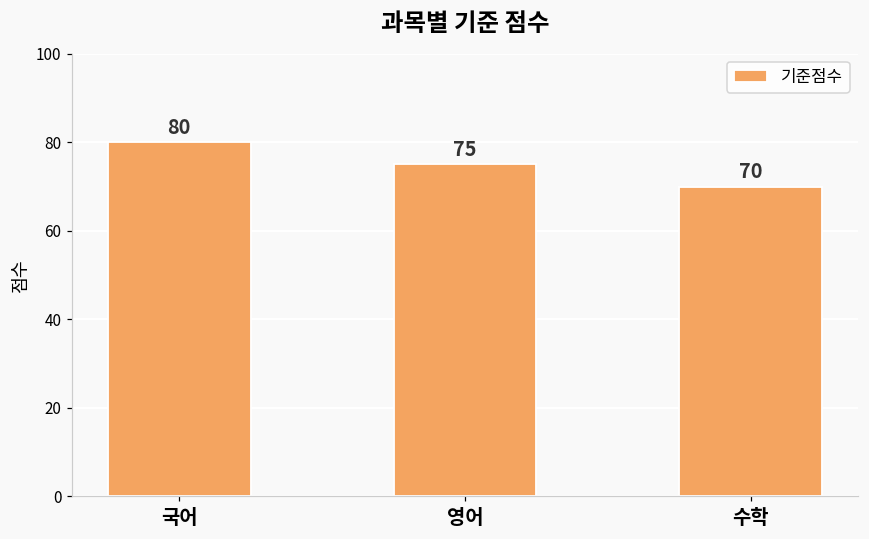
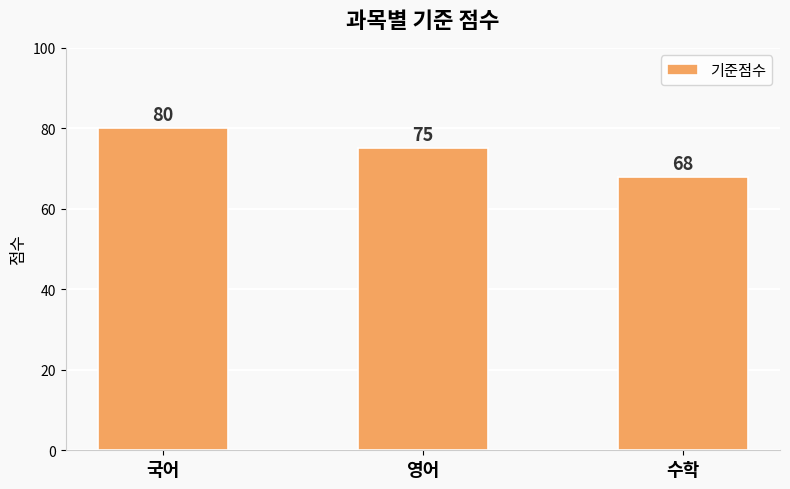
수학: 70 -> 68
